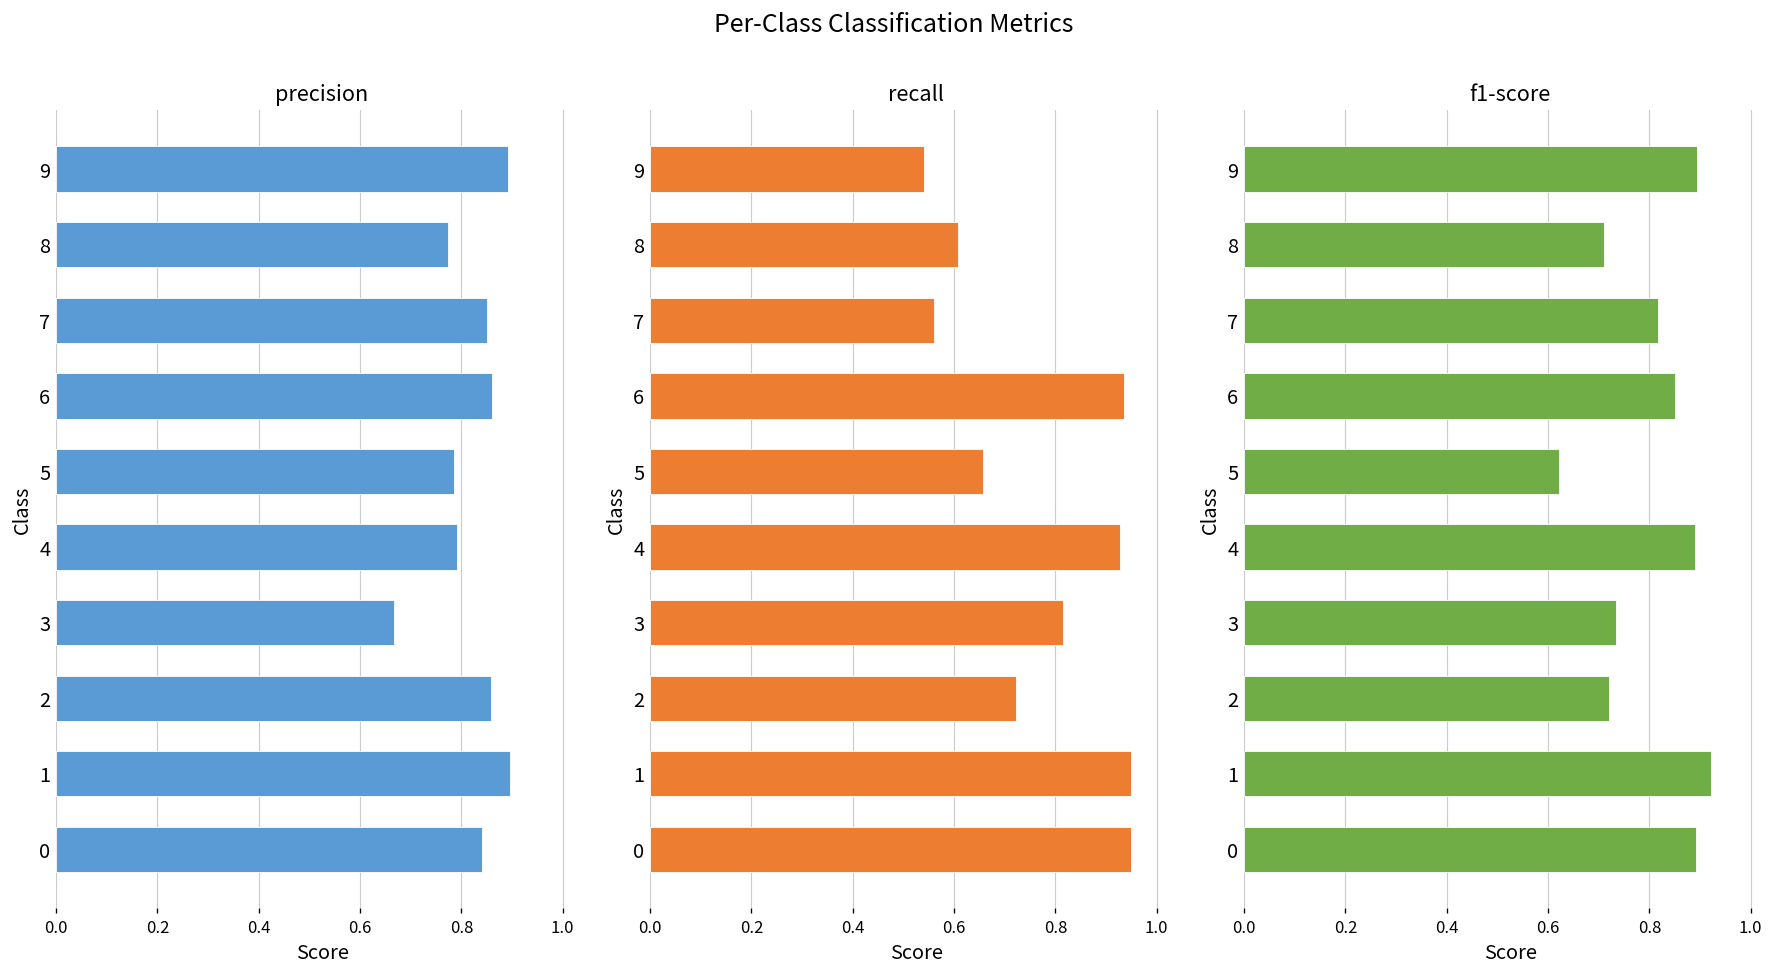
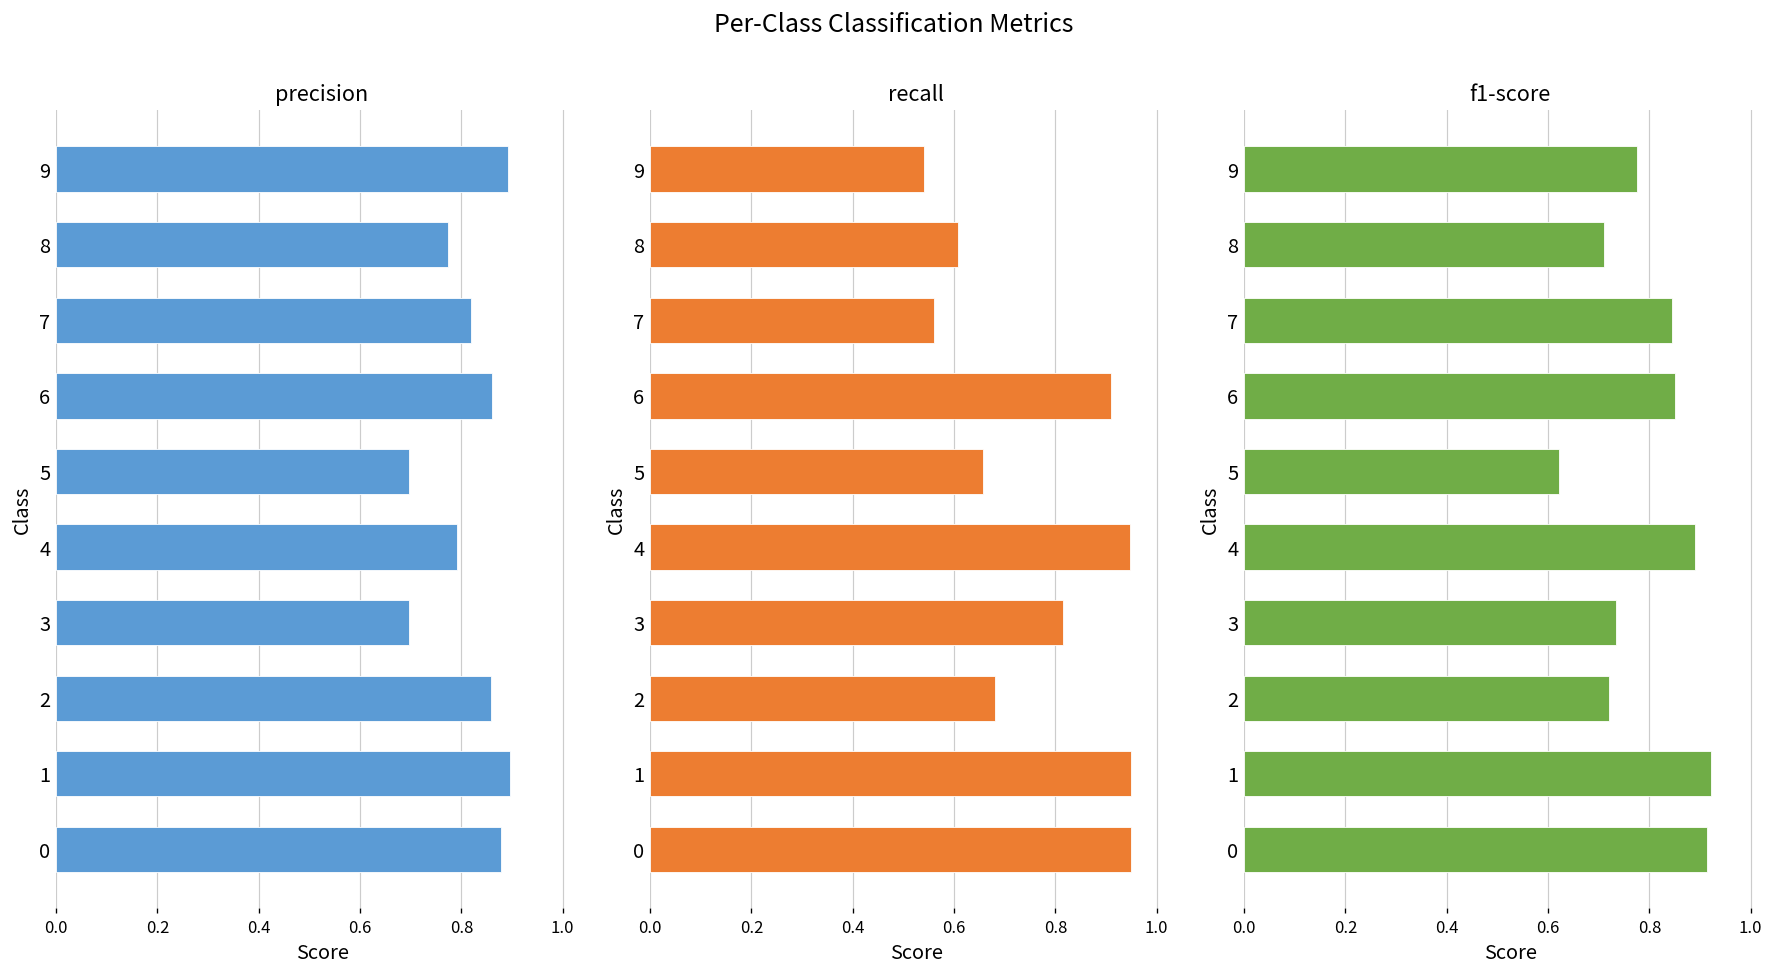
precision, 7: 0.85 -> 0.82
precision, 5: 0.78 -> 0.70
precision, 3: 0.67 -> 0.70
precision, 0: 0.84 -> 0.88
recall, 6: 0.93 -> 0.91
recall, 4: 0.93 -> 0.95
recall, 2: 0.72 -> 0.68
f1-score, 9: 0.89 -> 0.78
f1-score, 7: 0.82 -> 0.84
f1-score, 0: 0.89 -> 0.91
